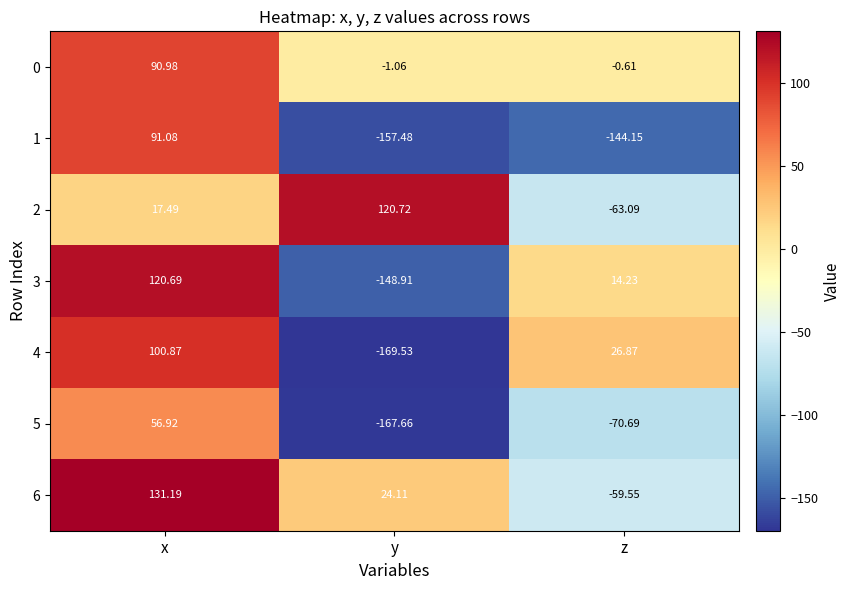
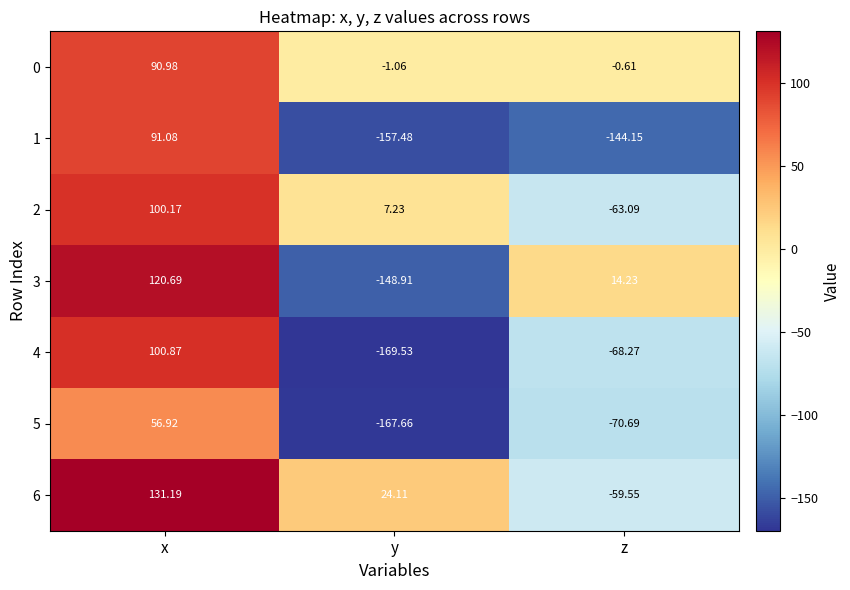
2, x: 17.49 -> 100.17
2, y: 120.72 -> 7.23
4, z: 26.87 -> -68.27
